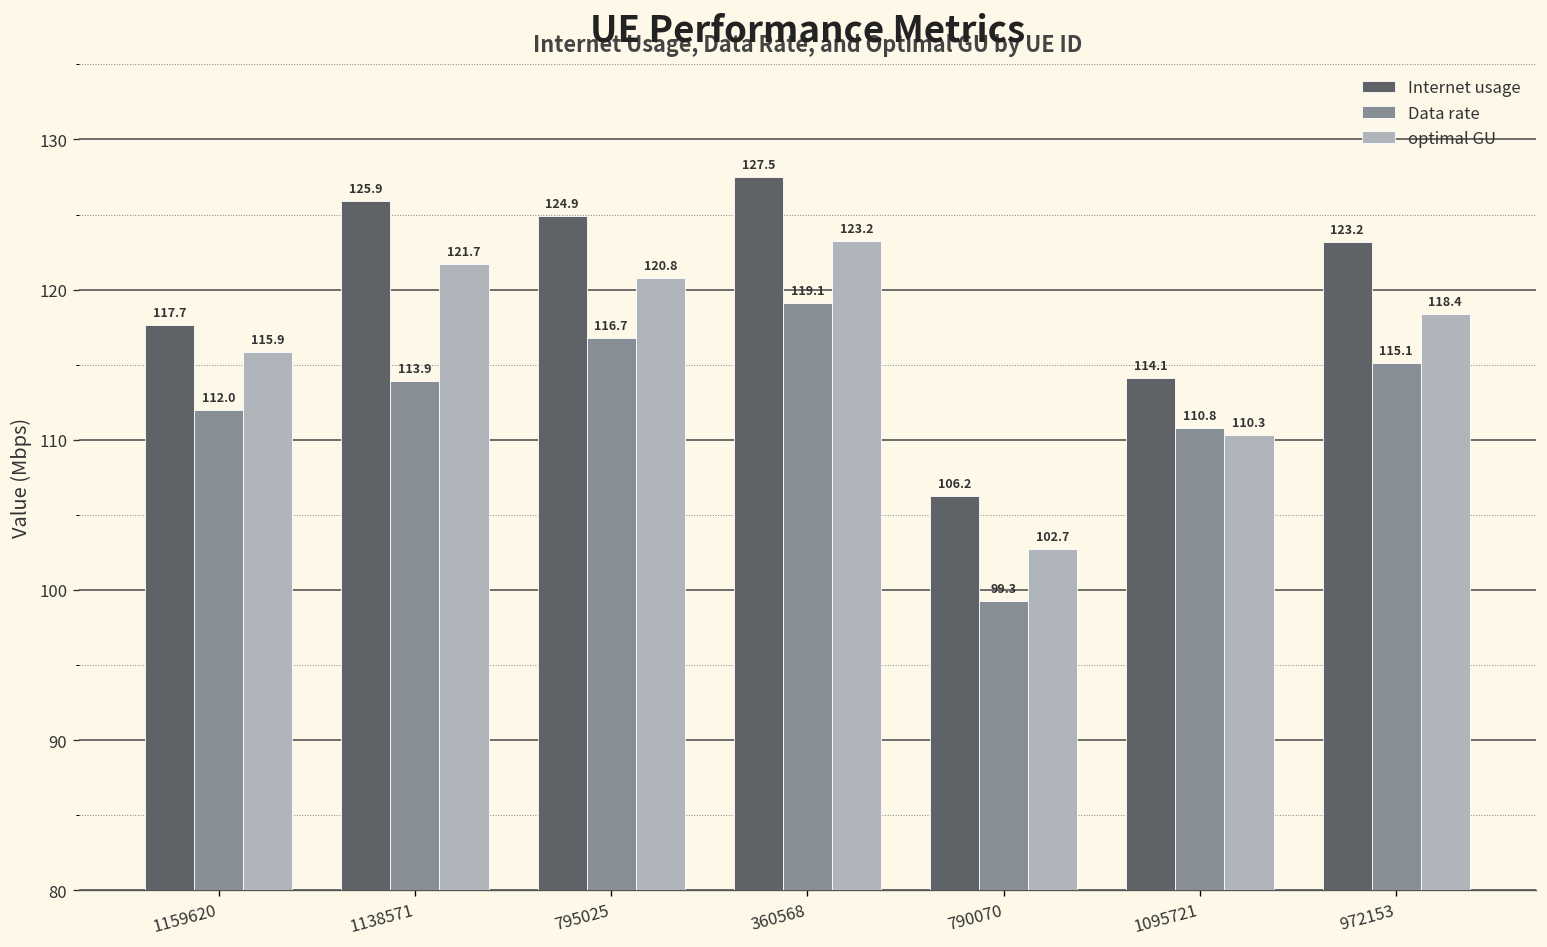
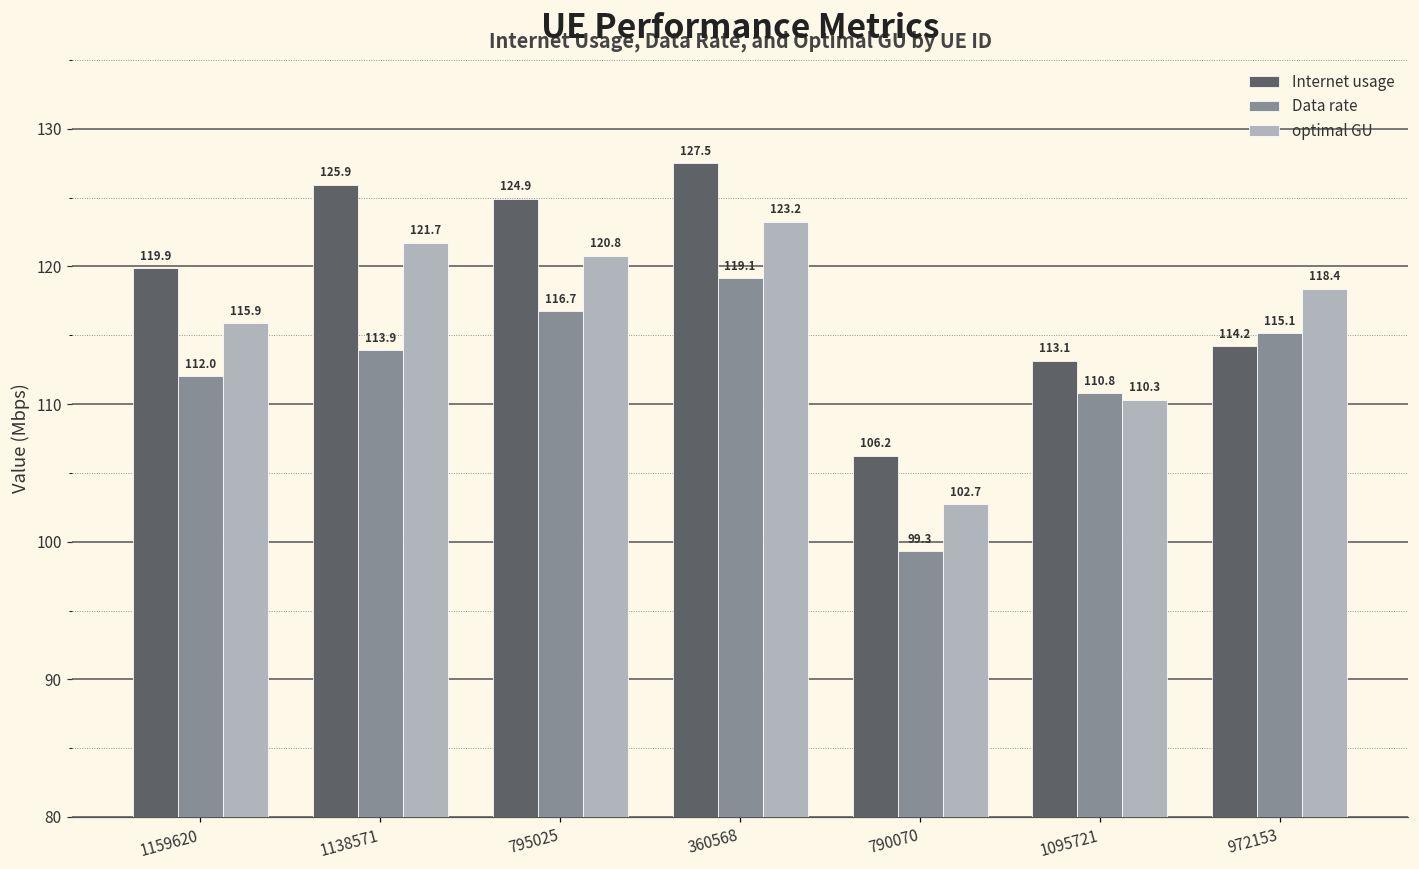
Internet usage, 1159620: 117.7 -> 119.9
Internet usage, 1095721: 114.1 -> 113.1
Internet usage, 972153: 123.2 -> 114.2
